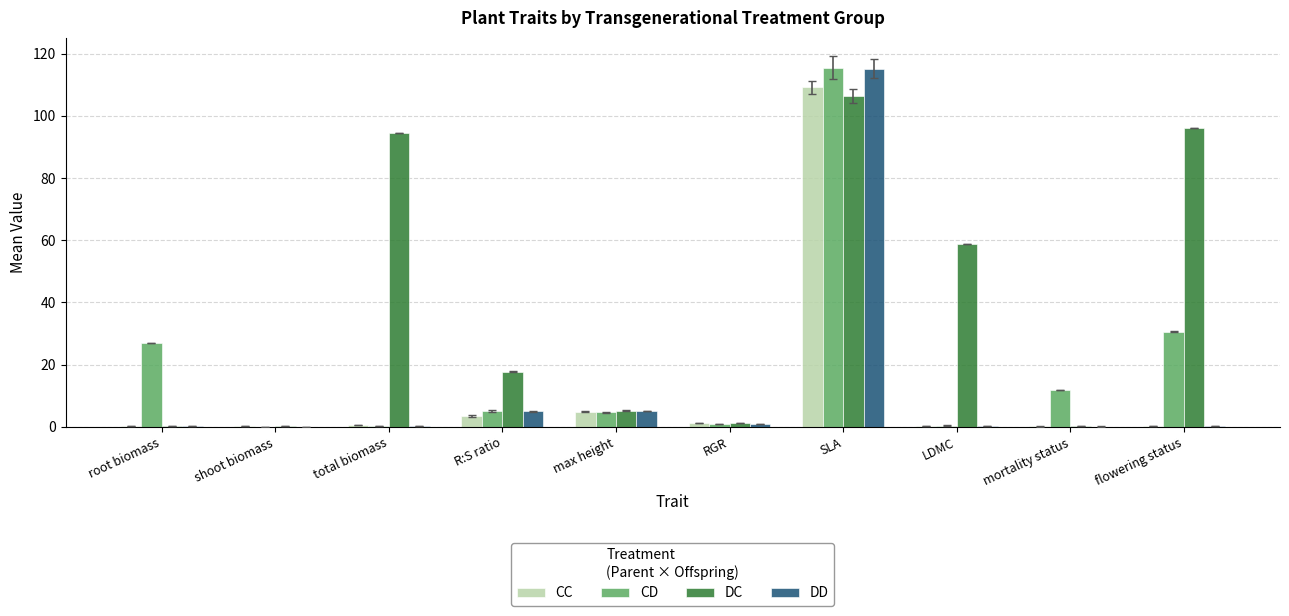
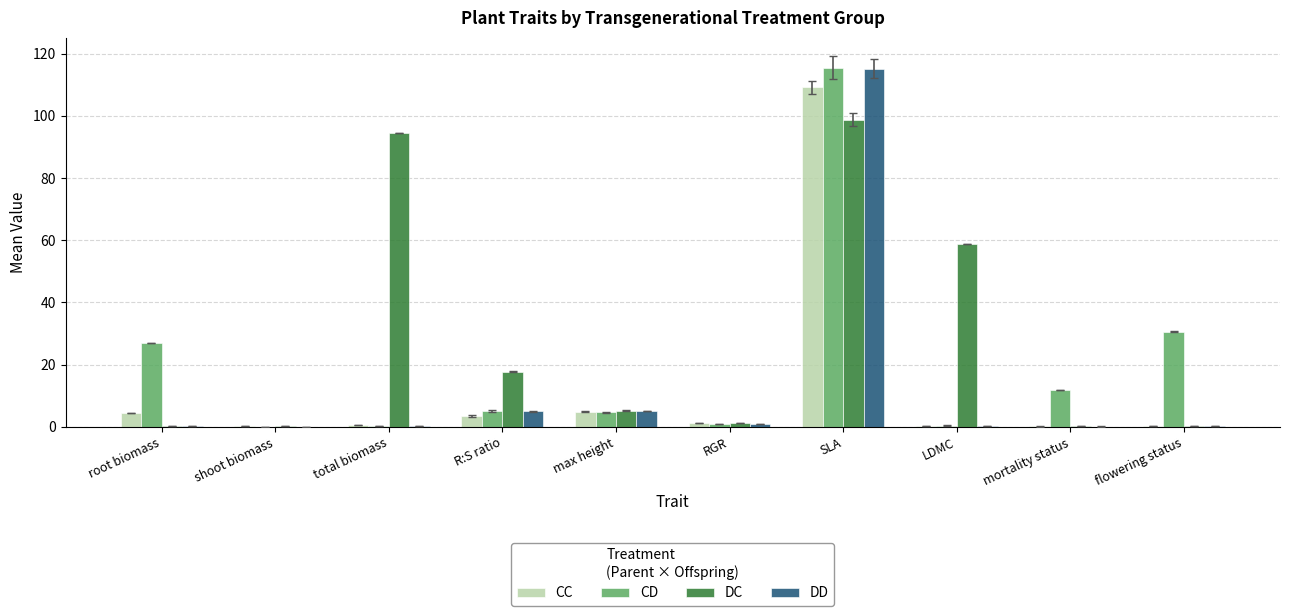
CC, root biomass: 0 -> 5
DC, SLA: 106 -> 99
DC, flowering status: 96 -> 0
